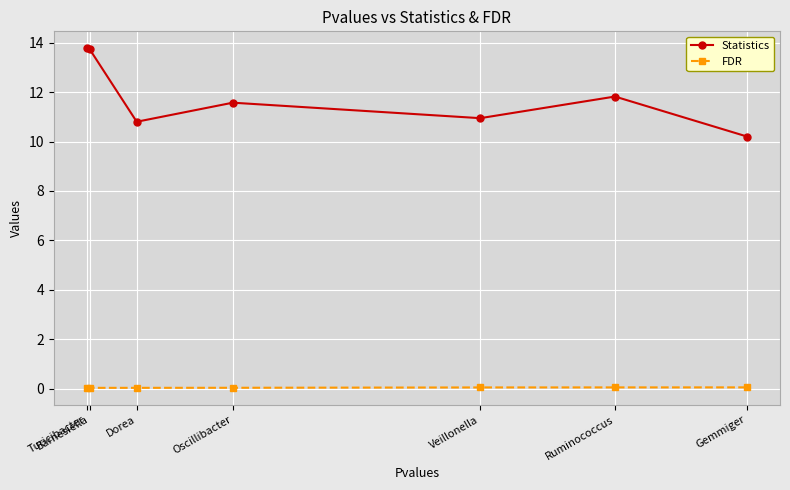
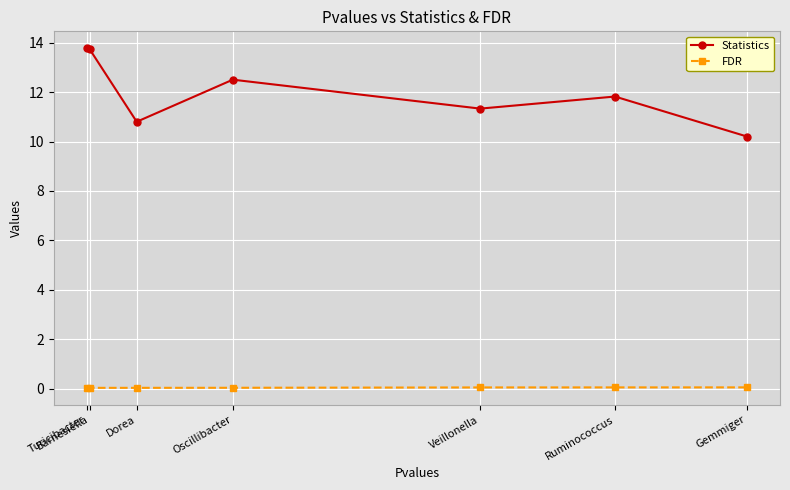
Statistics, Oscillibacter: 11.6 -> 12.5
Statistics, Veillonella: 10.9 -> 11.3
